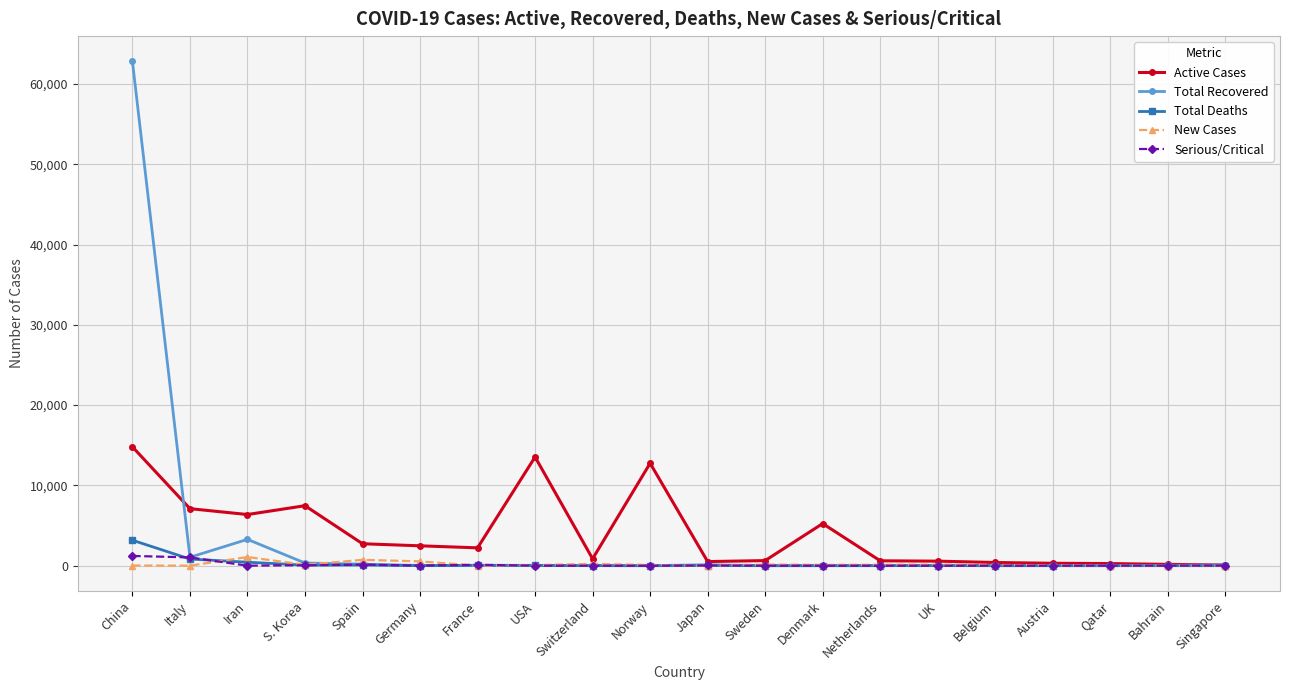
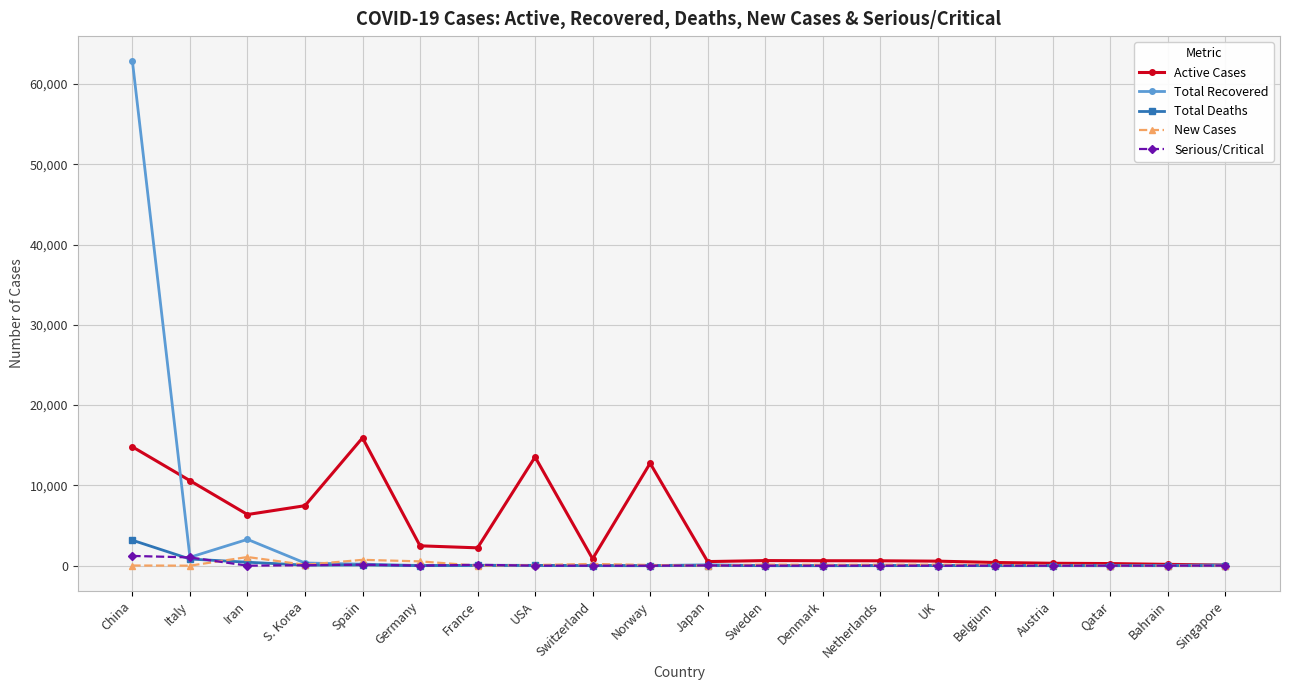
Active Cases, Italy: 7,000 -> 11,000
Active Cases, Spain: 3,000 -> 16,000
Active Cases, Denmark: 5,000 -> 1,000
